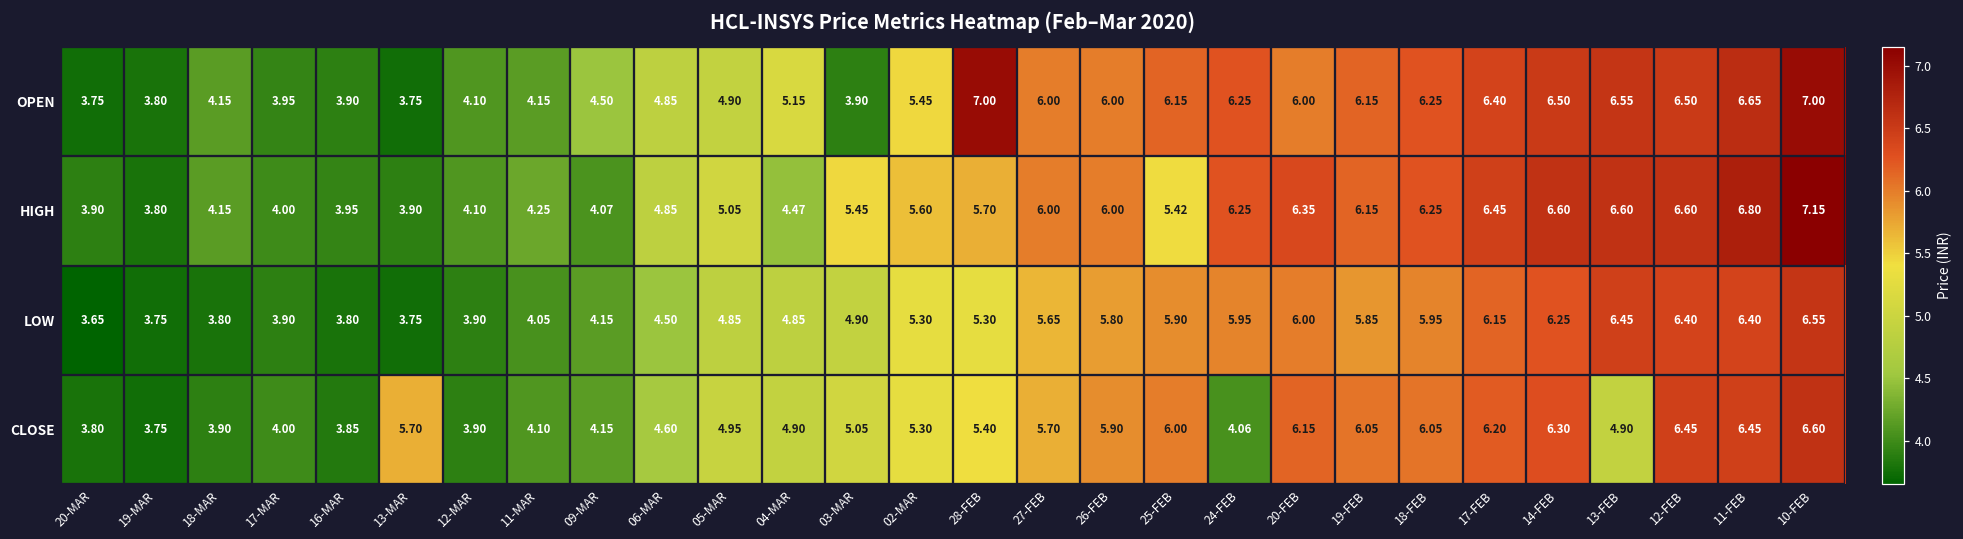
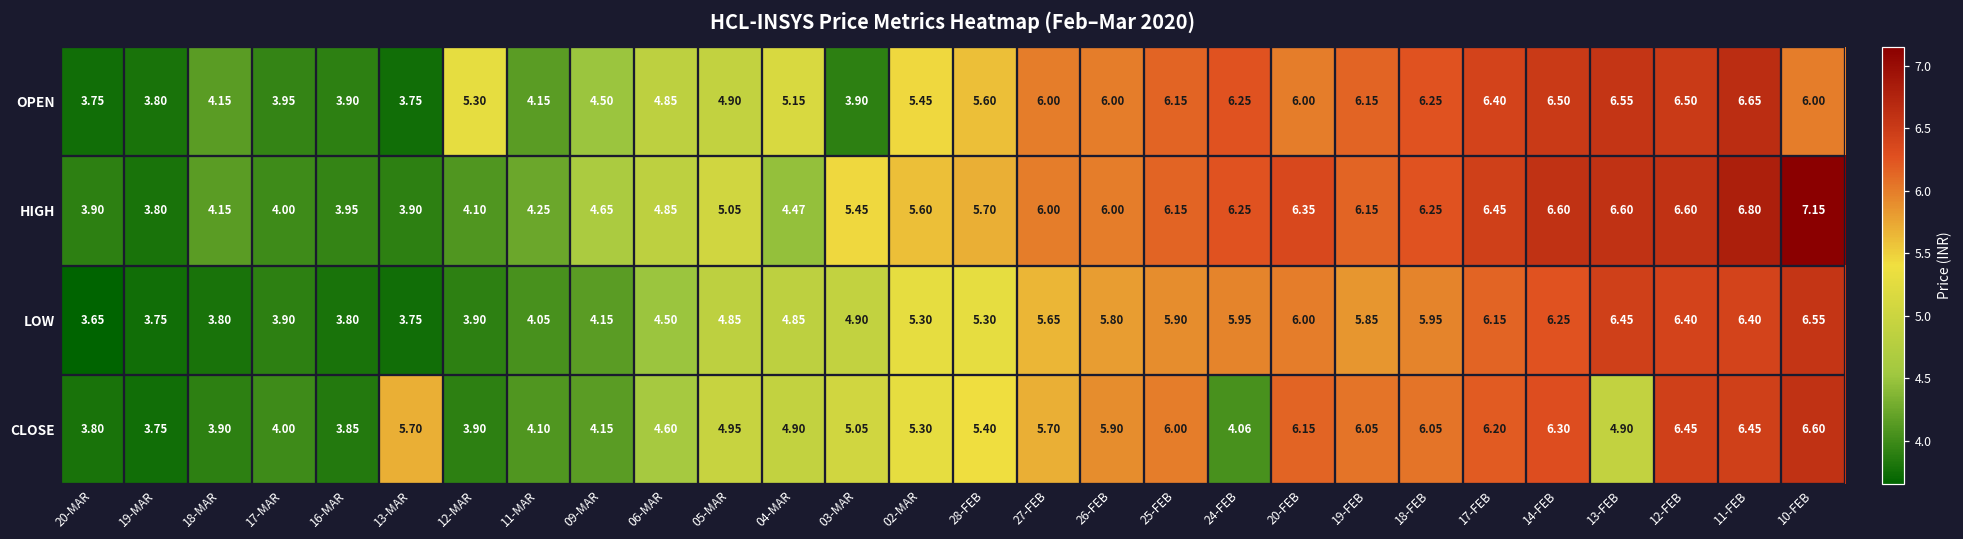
OPEN, 12-MAR: 4.10 -> 5.30
OPEN, 28-FEB: 7.00 -> 5.60
OPEN, 10-FEB: 7.00 -> 6.00
HIGH, 09-MAR: 4.07 -> 4.65
HIGH, 25-FEB: 5.42 -> 6.15
